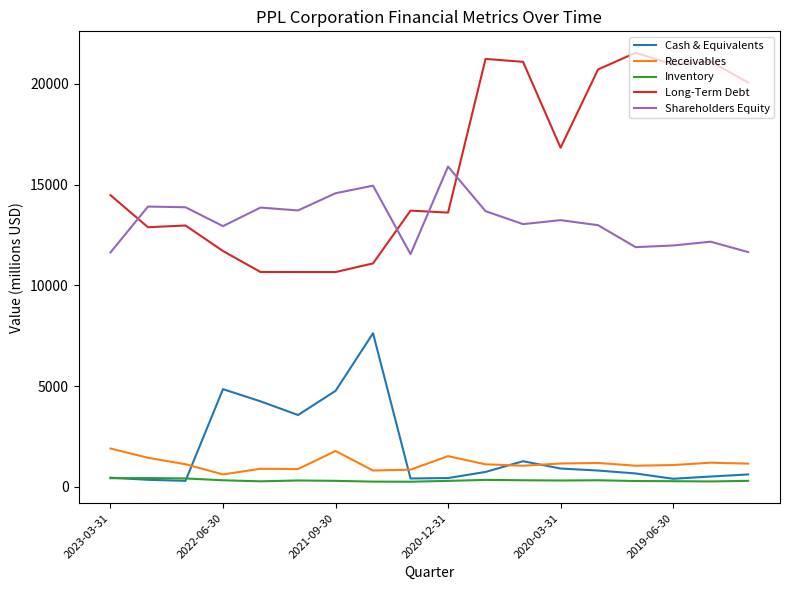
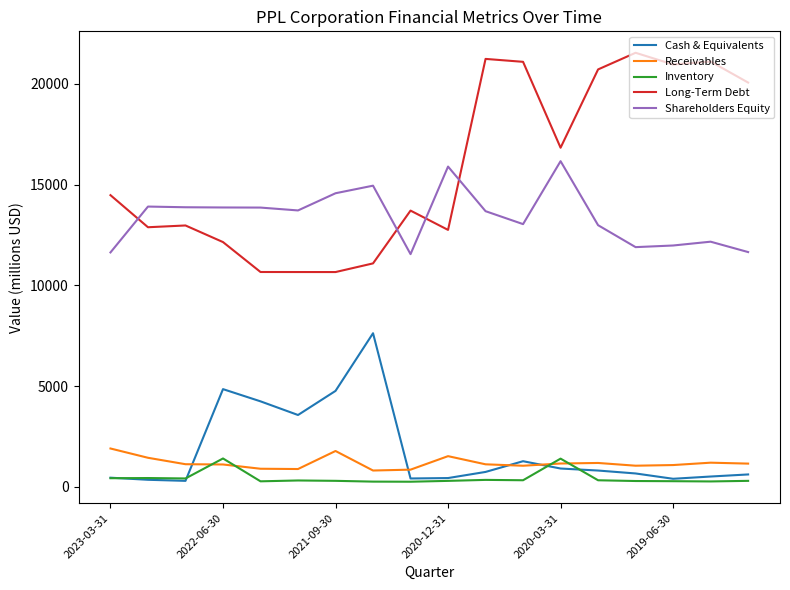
Receivables, 2022-06-30: 600 -> 1100
Inventory, 2022-06-30: 300 -> 1400
Long-Term Debt, 2022-06-30: 11700 -> 12200
Shareholders Equity, 2022-06-30: 12900 -> 13900
Long-Term Debt, 2020-12-31: 13600 -> 12800
Inventory, 2020-03-31: 300 -> 1400
Shareholders Equity, 2020-03-31: 13200 -> 16200
